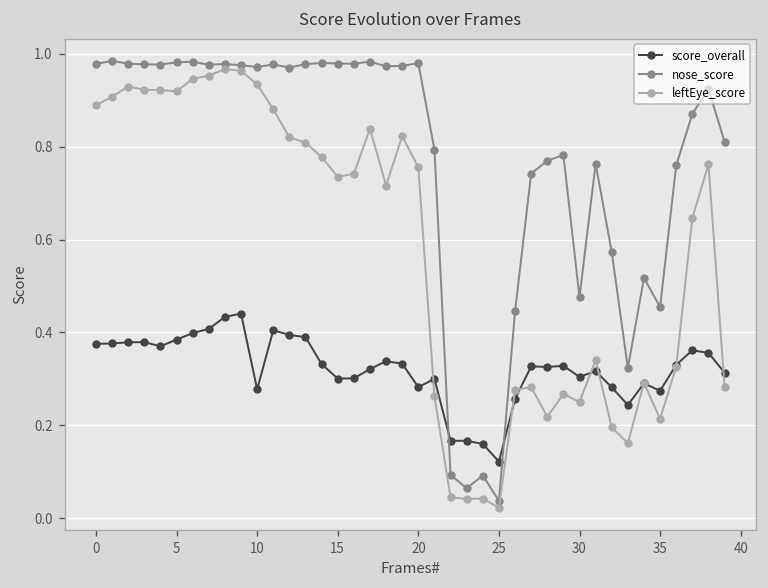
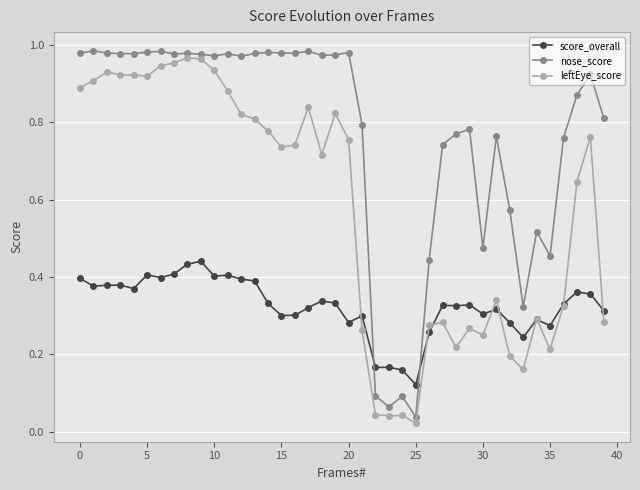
score_overall, 0: 0.38 -> 0.40
score_overall, 5: 0.38 -> 0.41
score_overall, 10: 0.28 -> 0.40
